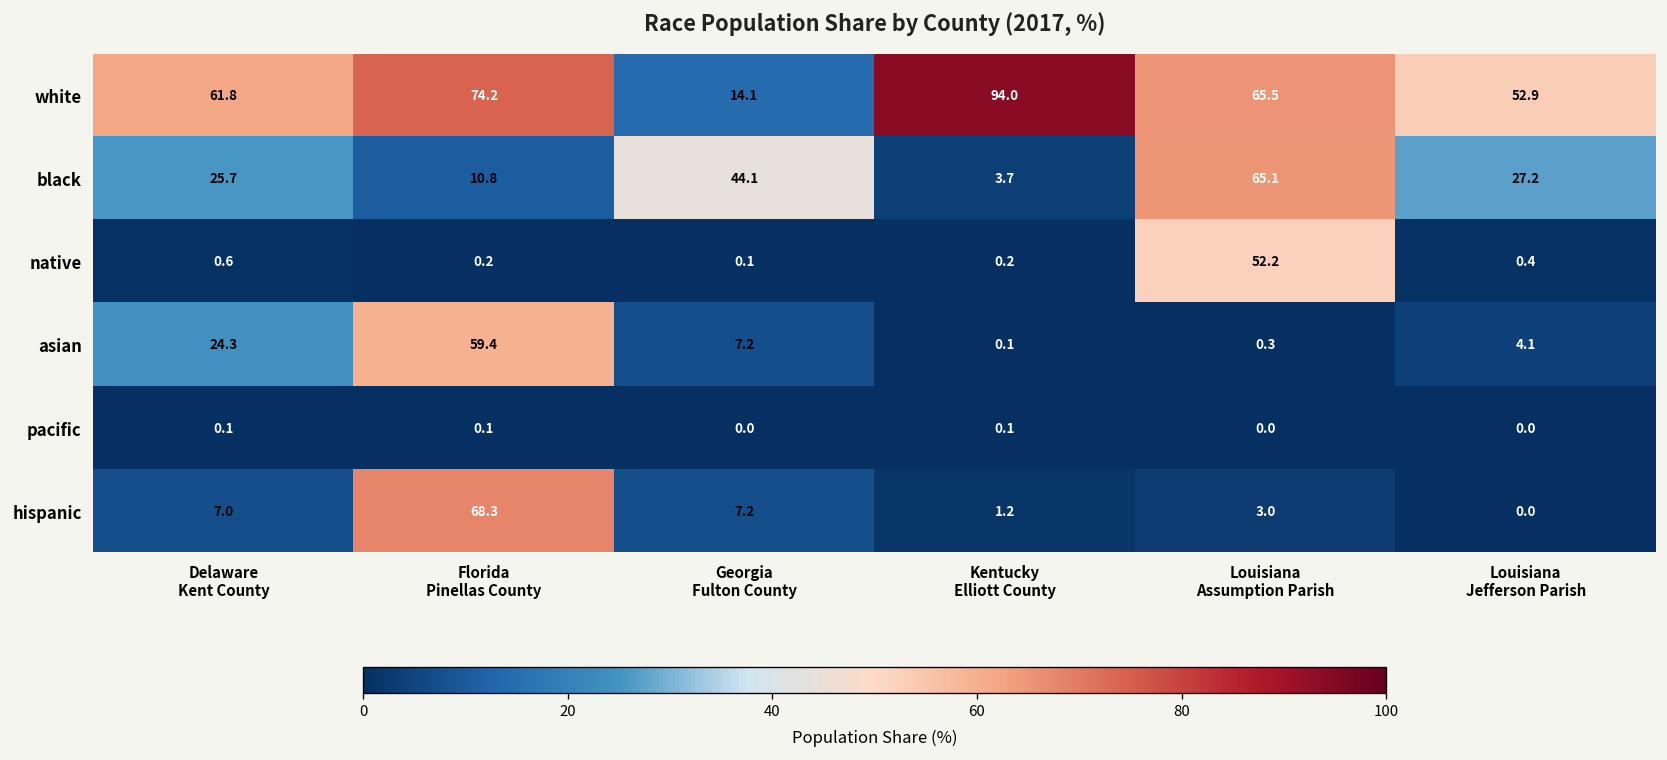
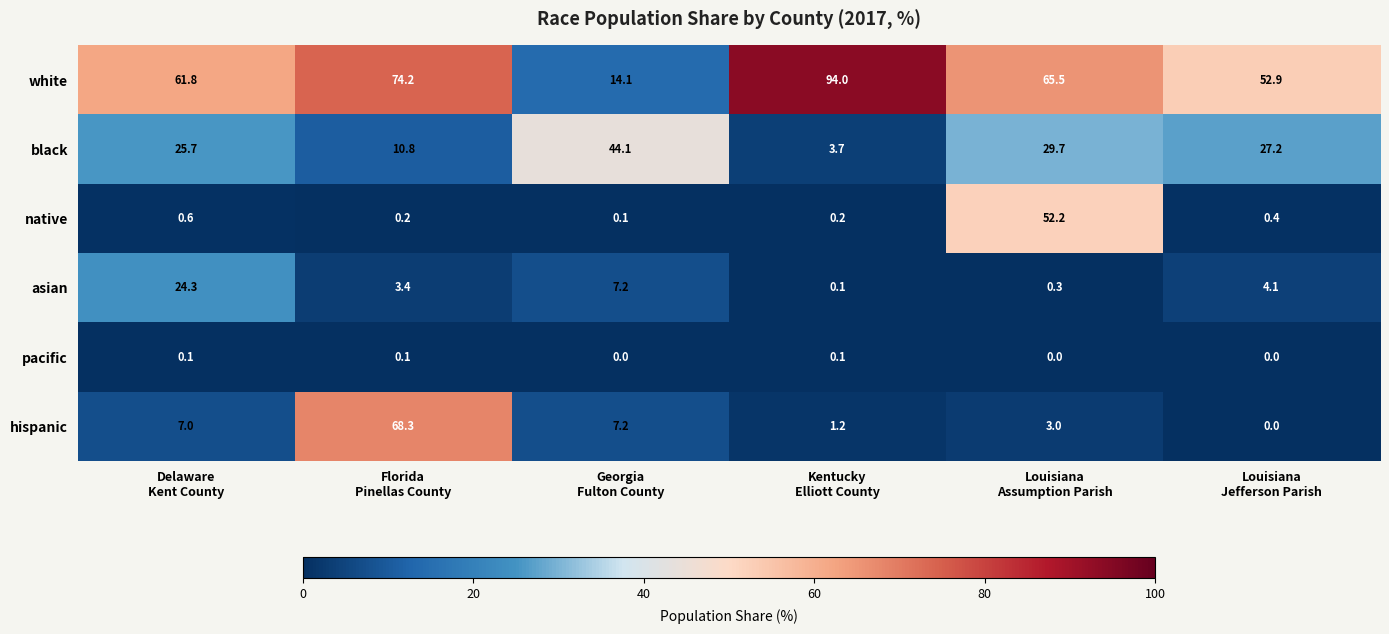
black, Louisiana Assumption Parish: 65.1 -> 29.7
asian, Florida Pinellas County: 59.4 -> 3.4
